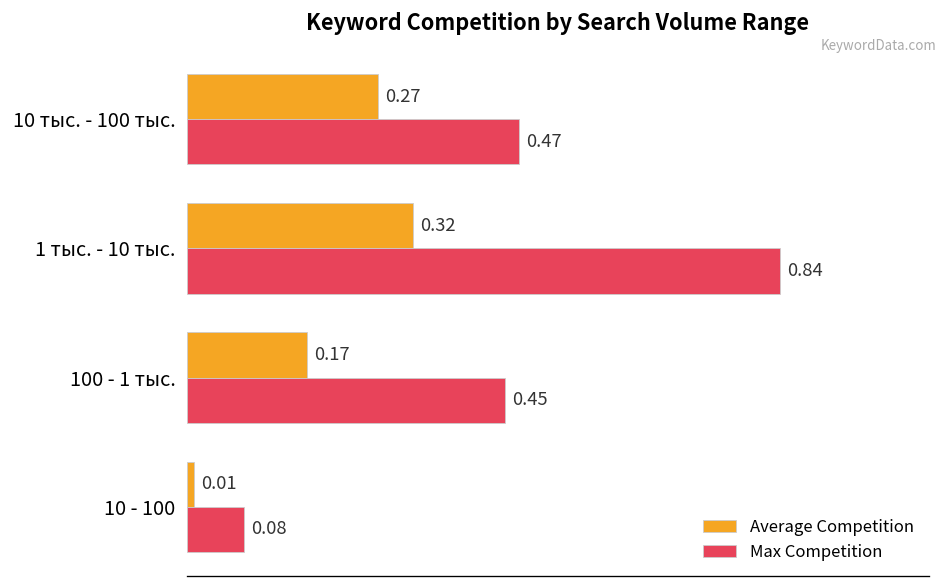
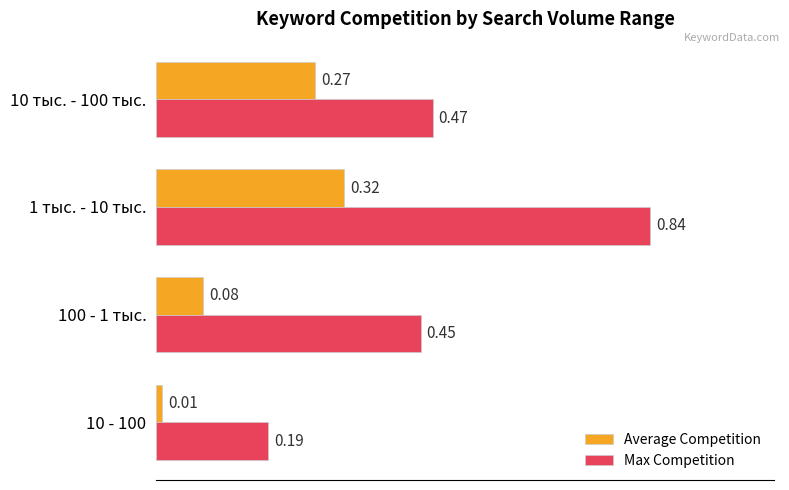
Average Competition, 100 - 1 тыс.: 0.17 -> 0.08
Max Competition, 10 - 100: 0.08 -> 0.19
